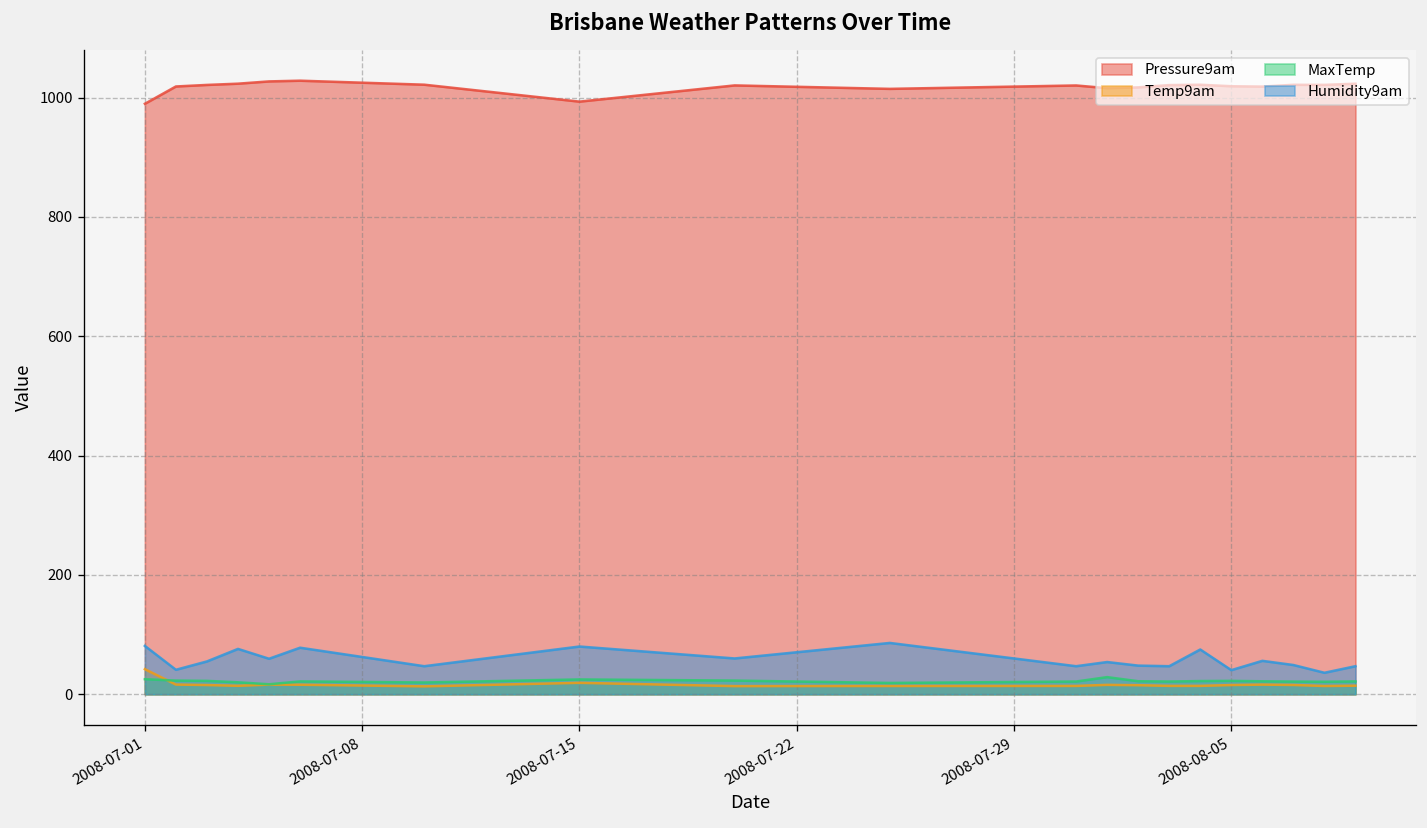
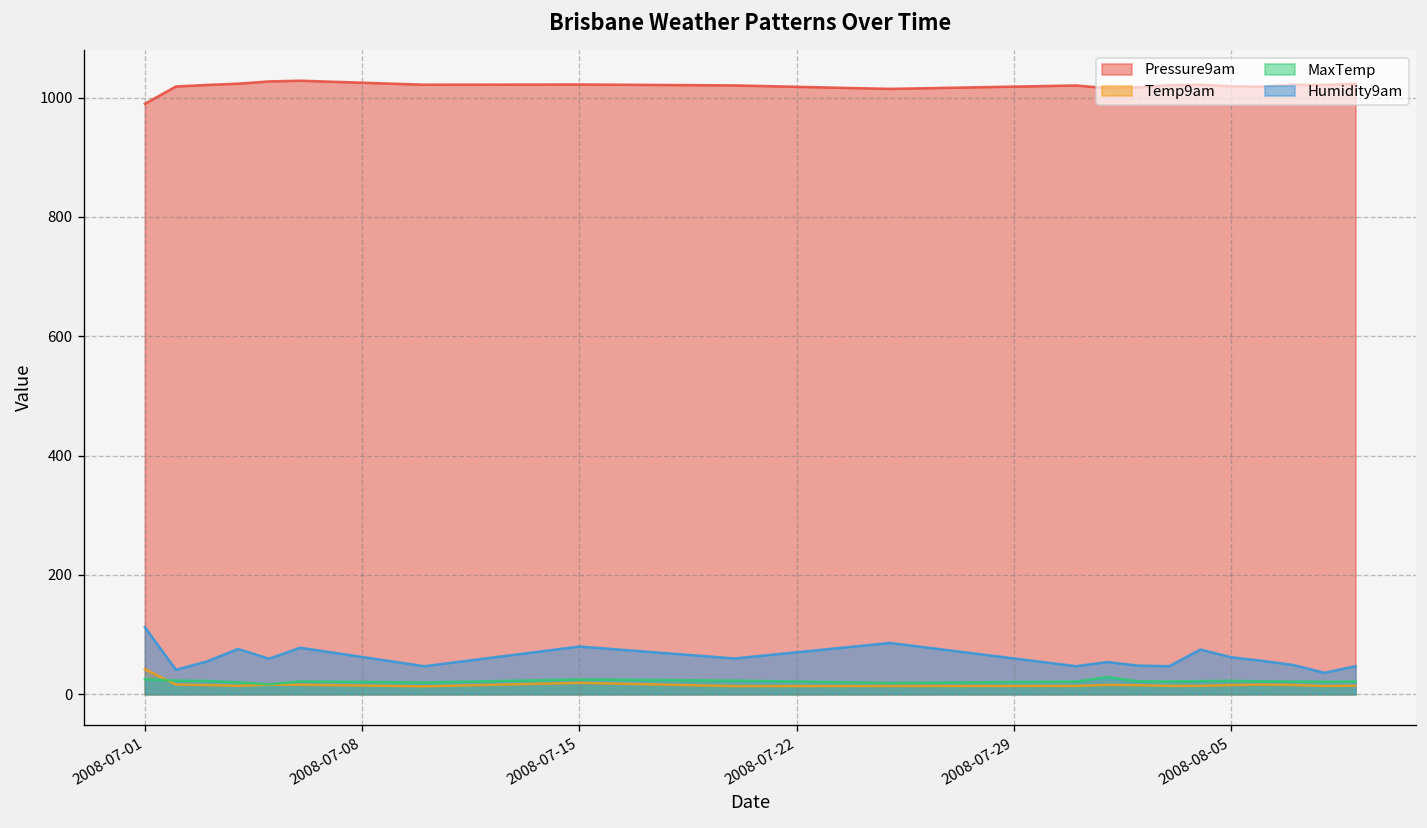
Humidity9am, 2008-07-01: 80 -> 110
Pressure9am, 2008-07-15: 990 -> 1020
Humidity9am, 2008-08-05: 40 -> 60
